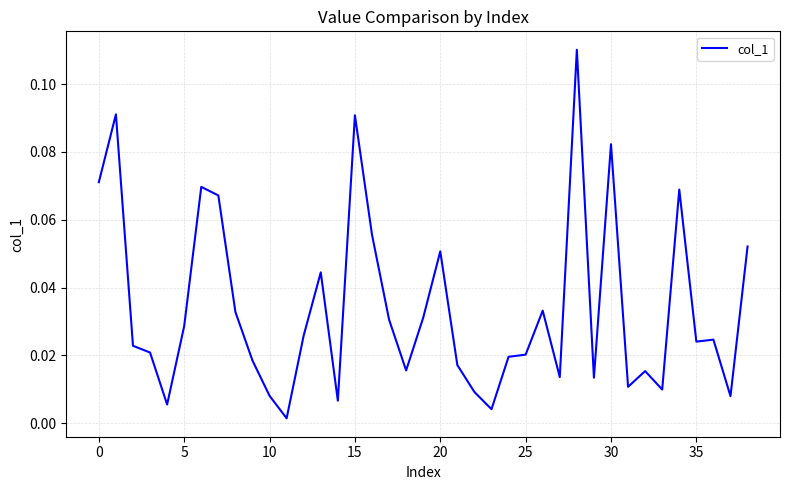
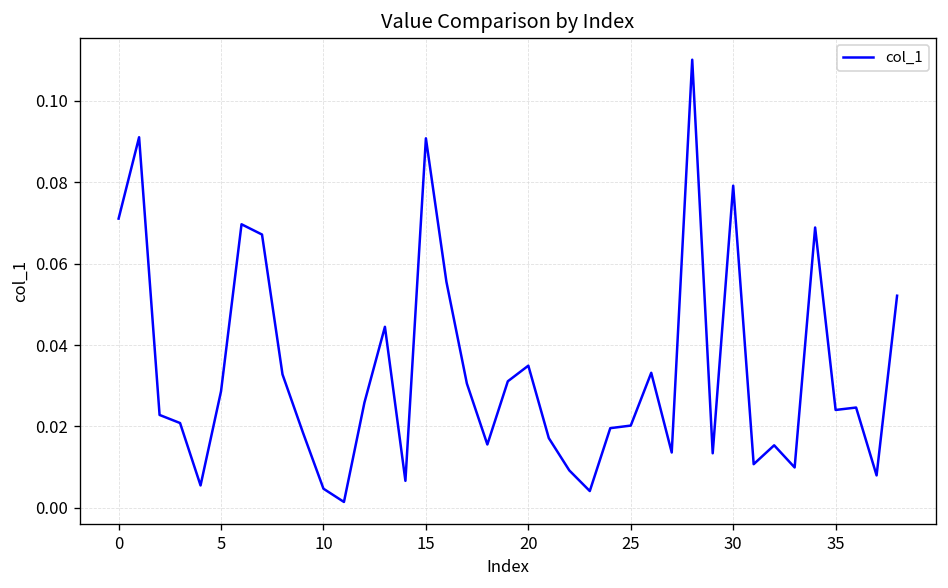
10: 0.008 -> 0.005
20: 0.051 -> 0.035
30: 0.082 -> 0.079
